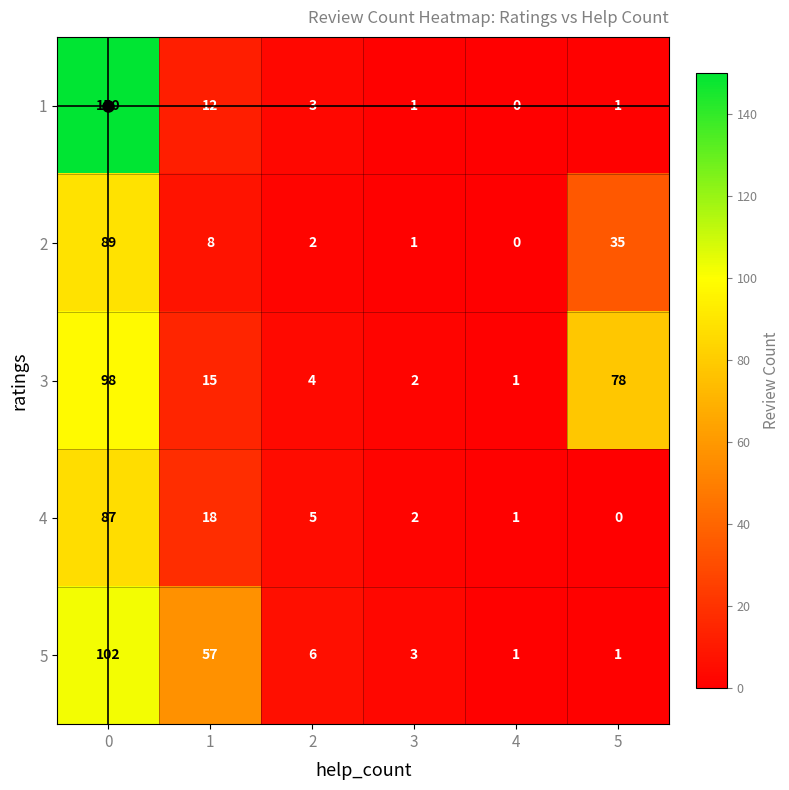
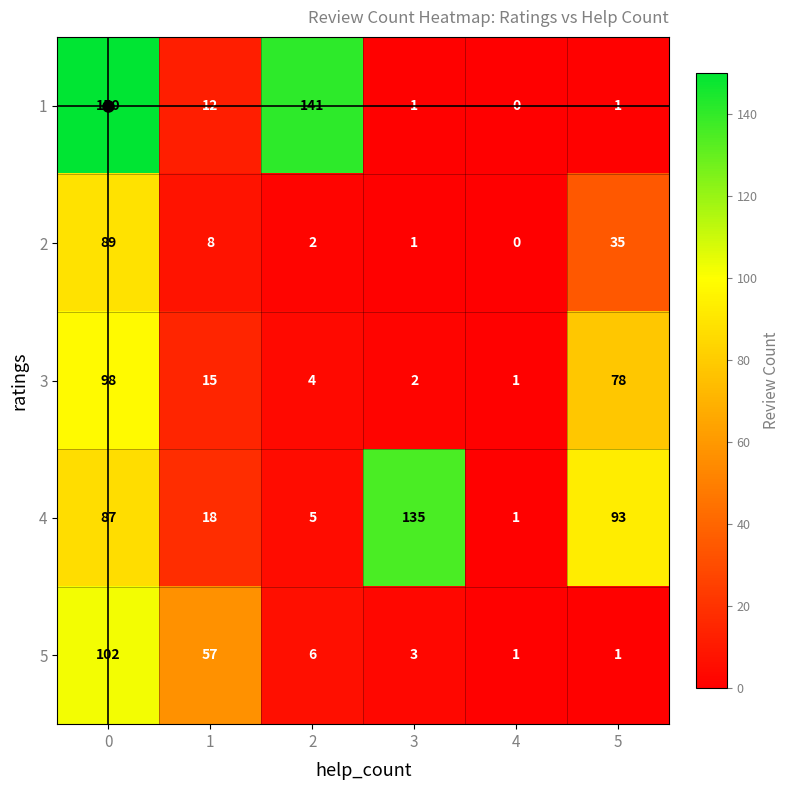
1, 2: 3 -> 141
4, 3: 2 -> 135
4, 5: 0 -> 93
